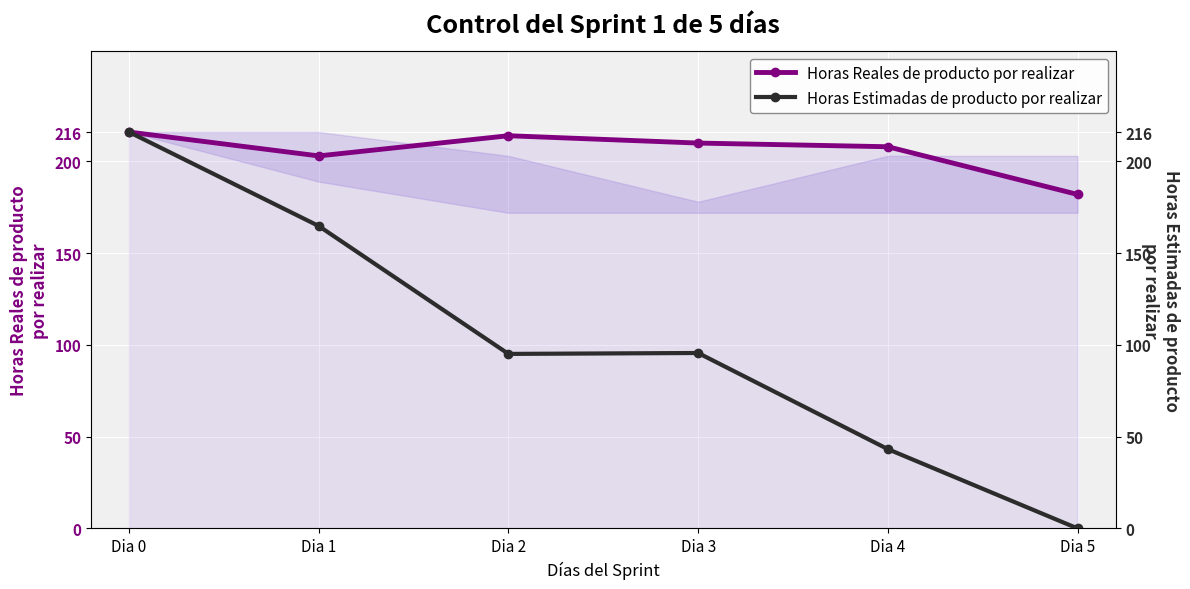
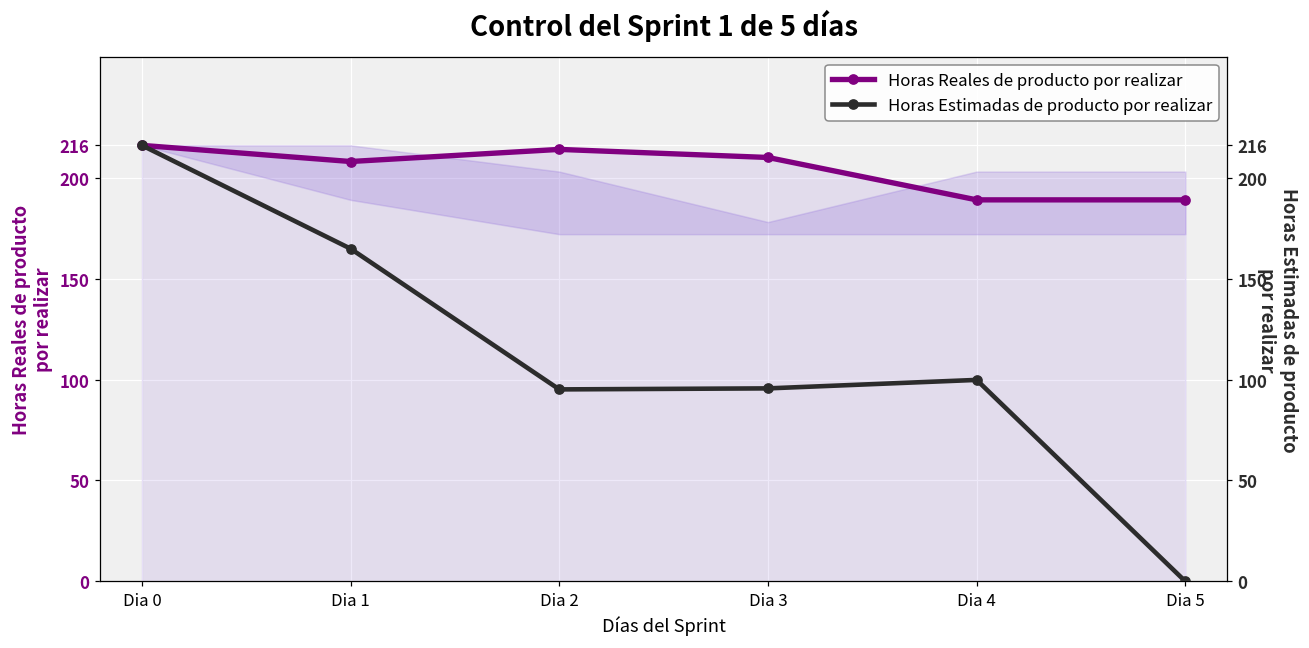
Horas Reales de producto por realizar, Dia 1: 203 -> 208
Horas Reales de producto por realizar, Dia 4: 208 -> 189
Horas Estimadas de producto por realizar, Dia 4: 43 -> 100
Horas Reales de producto por realizar, Dia 5: 182 -> 189
